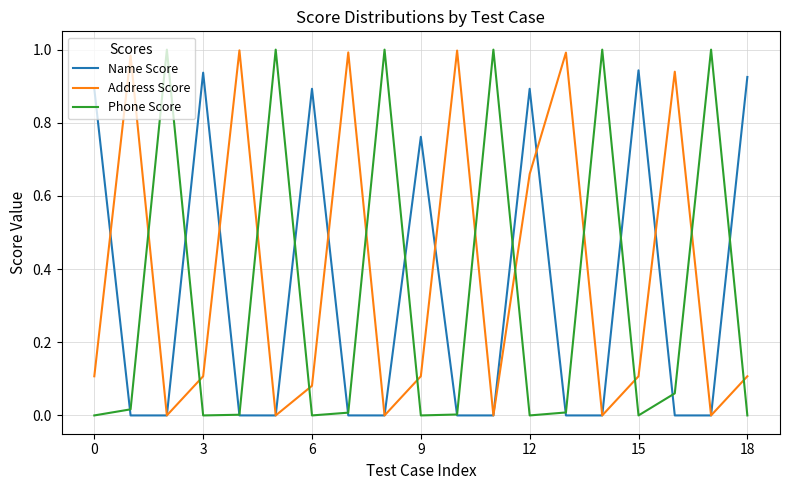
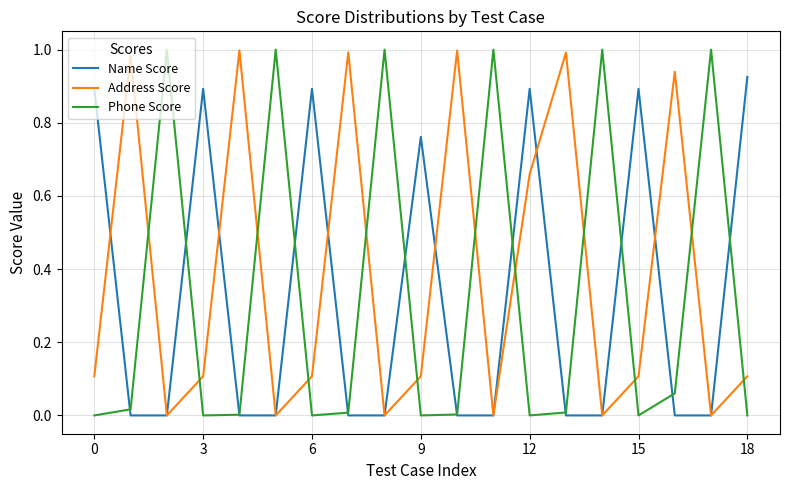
Name Score, 3: 0.94 -> 0.89
Address Score, 6: 0.08 -> 0.11
Name Score, 15: 0.94 -> 0.89
